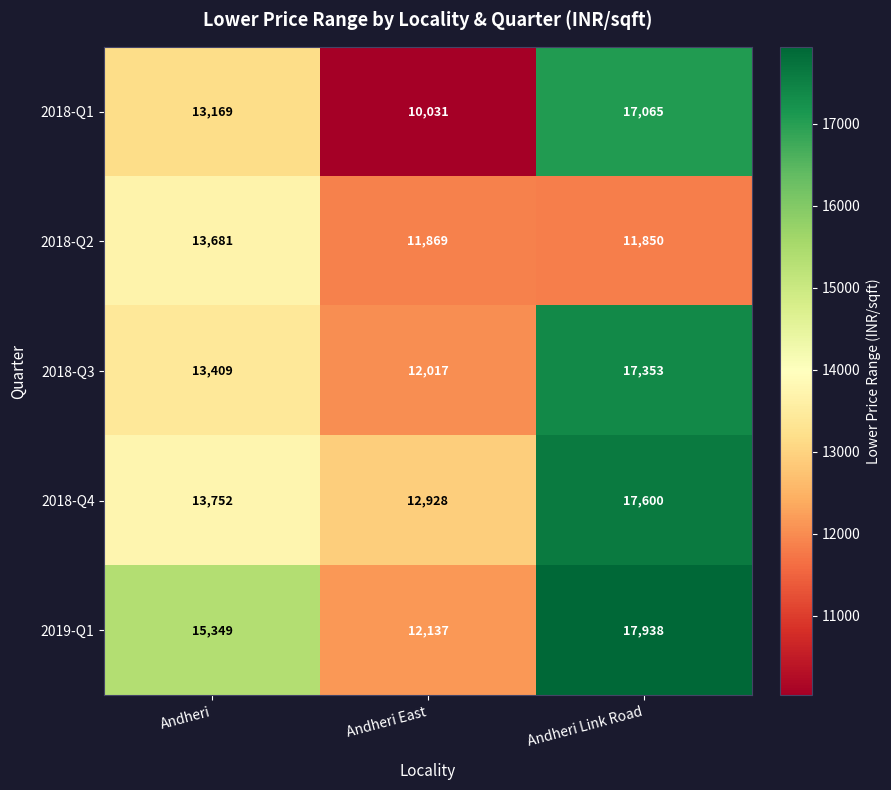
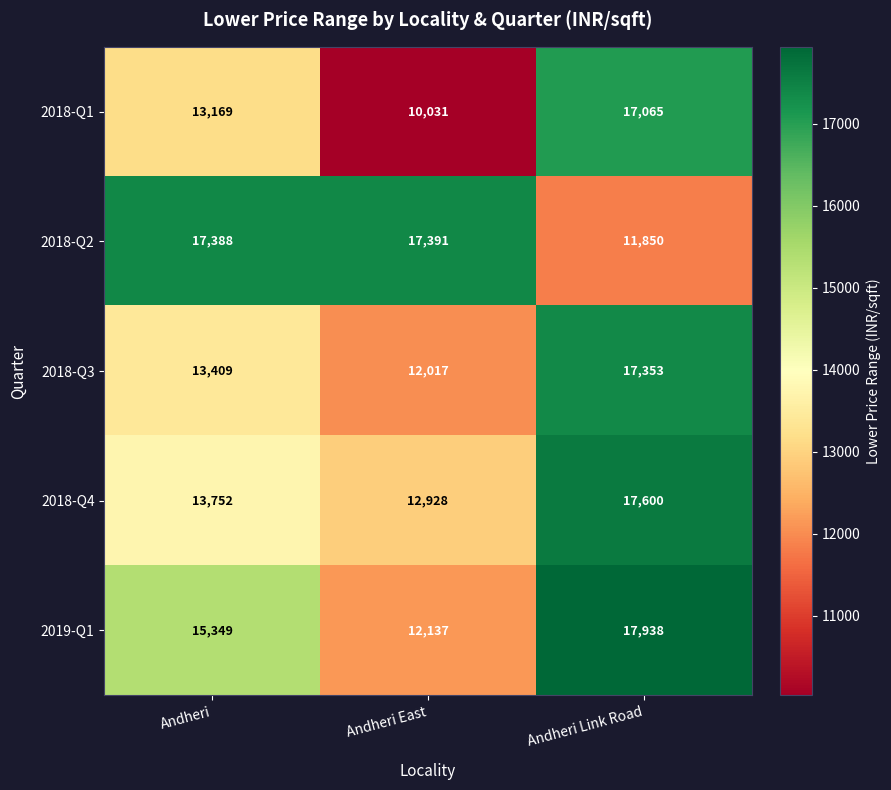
2018-Q2, Andheri: 13,681 -> 17,388
2018-Q2, Andheri East: 11,869 -> 17,391
